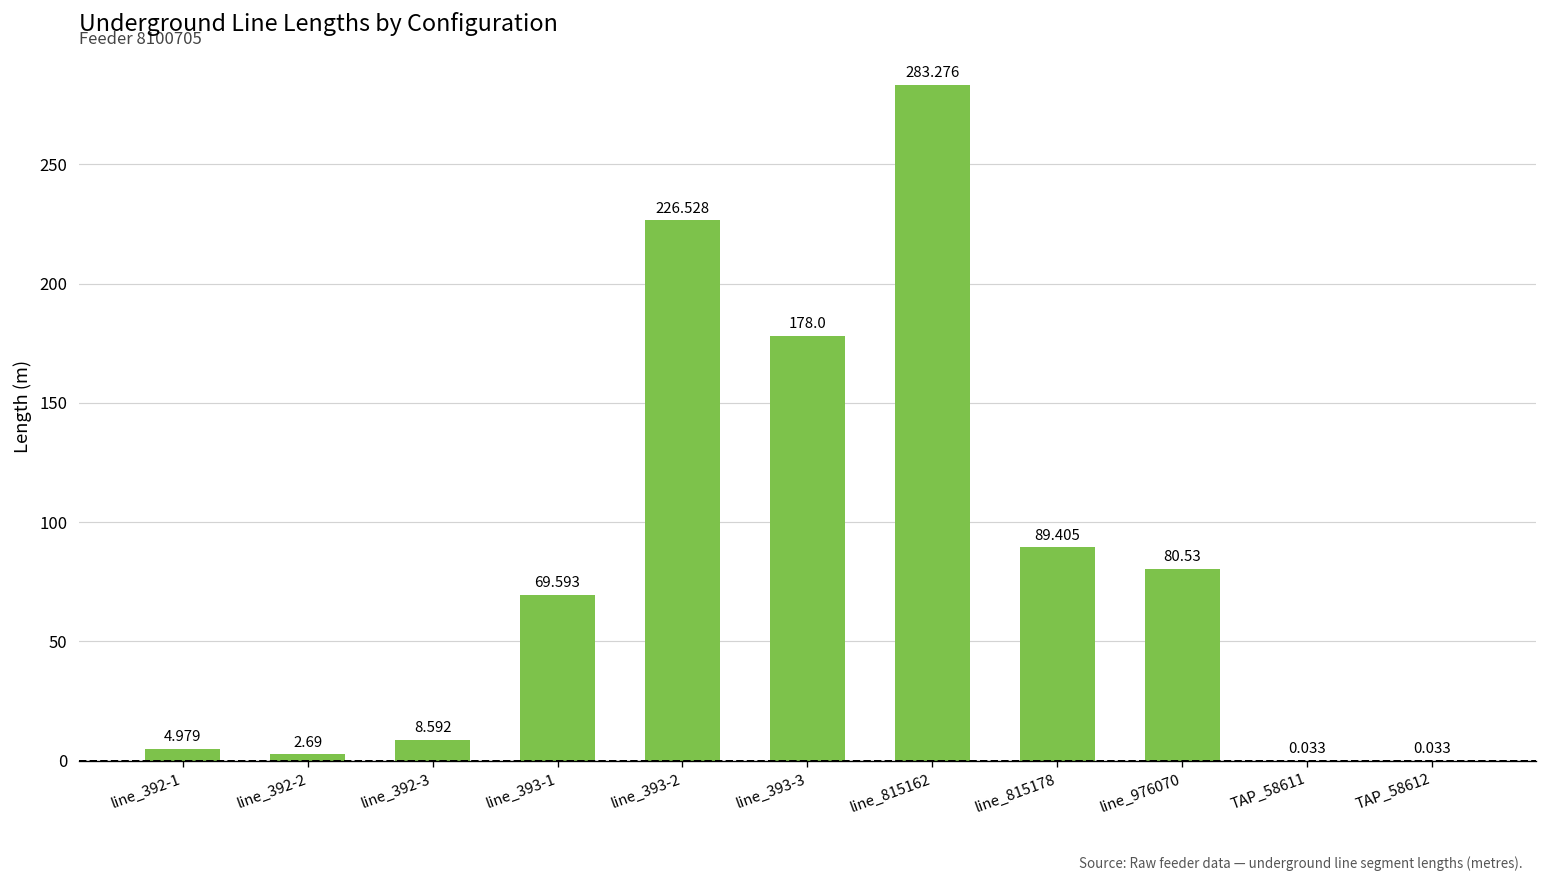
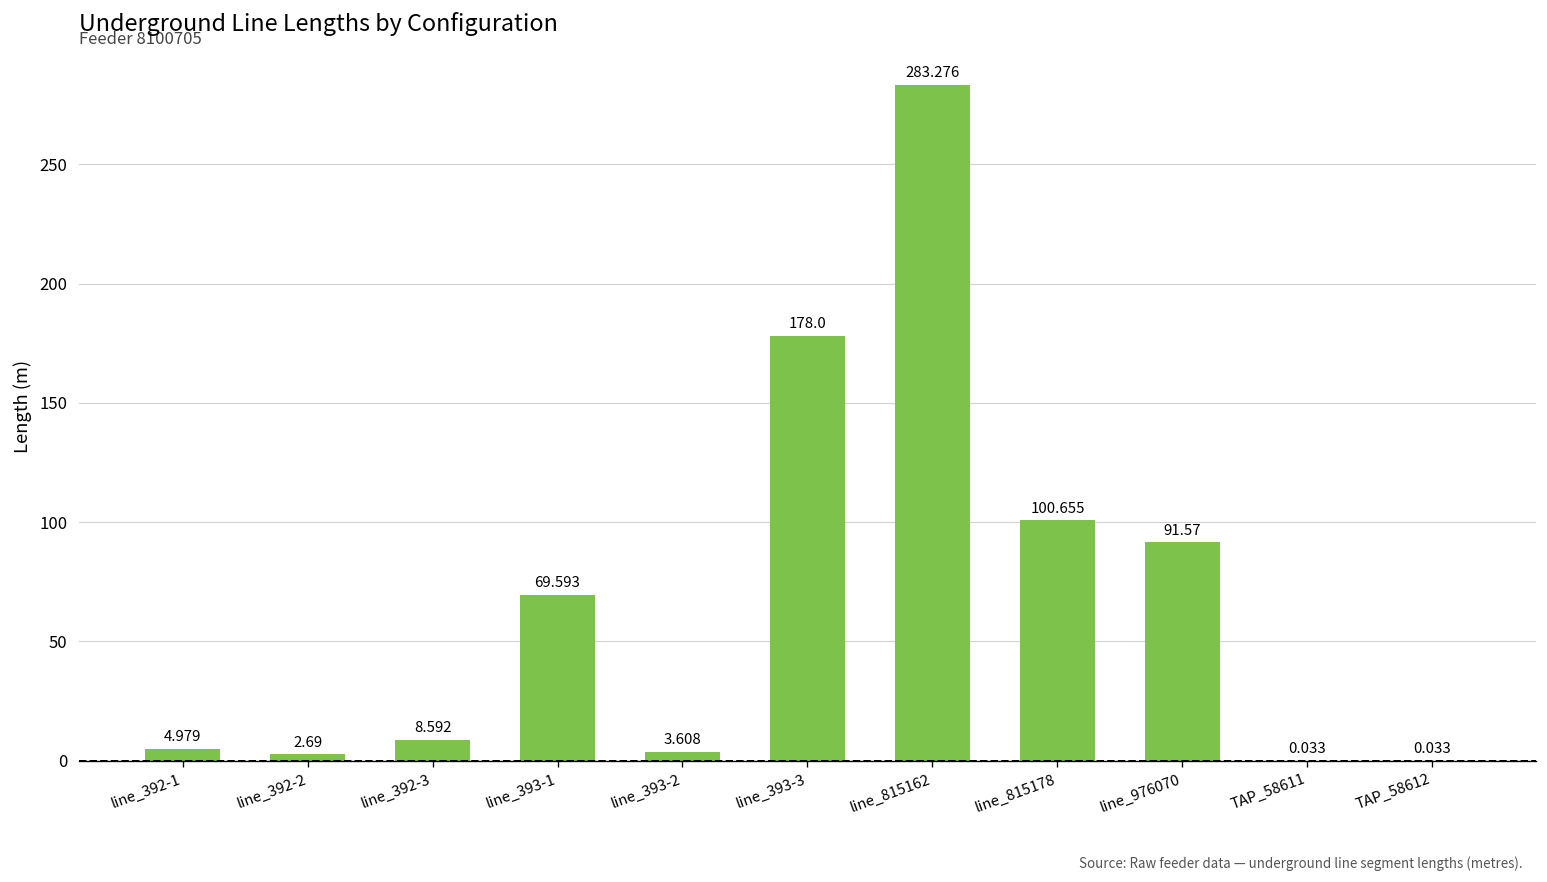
line_393-2: 226.528 -> 3.608
line_815178: 89.405 -> 100.655
line_976070: 80.53 -> 91.57
